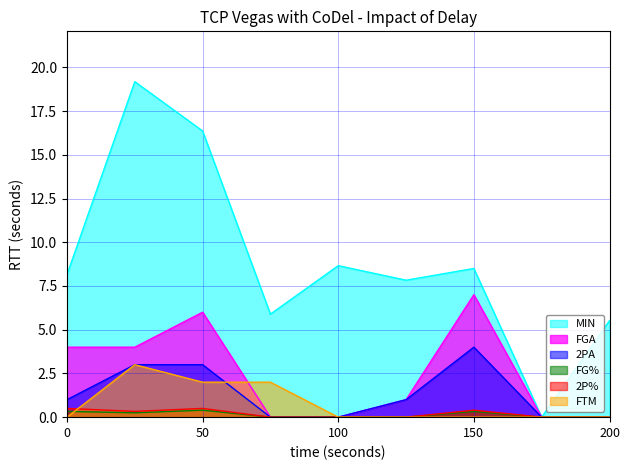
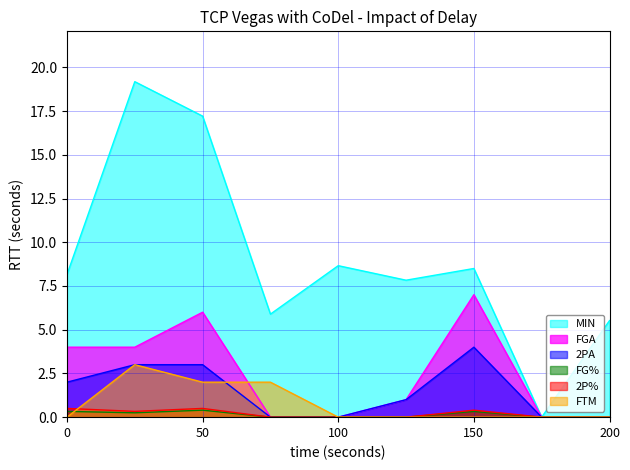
2PA, 0: 1 -> 2
MIN, 50: 16.4 -> 17.2
